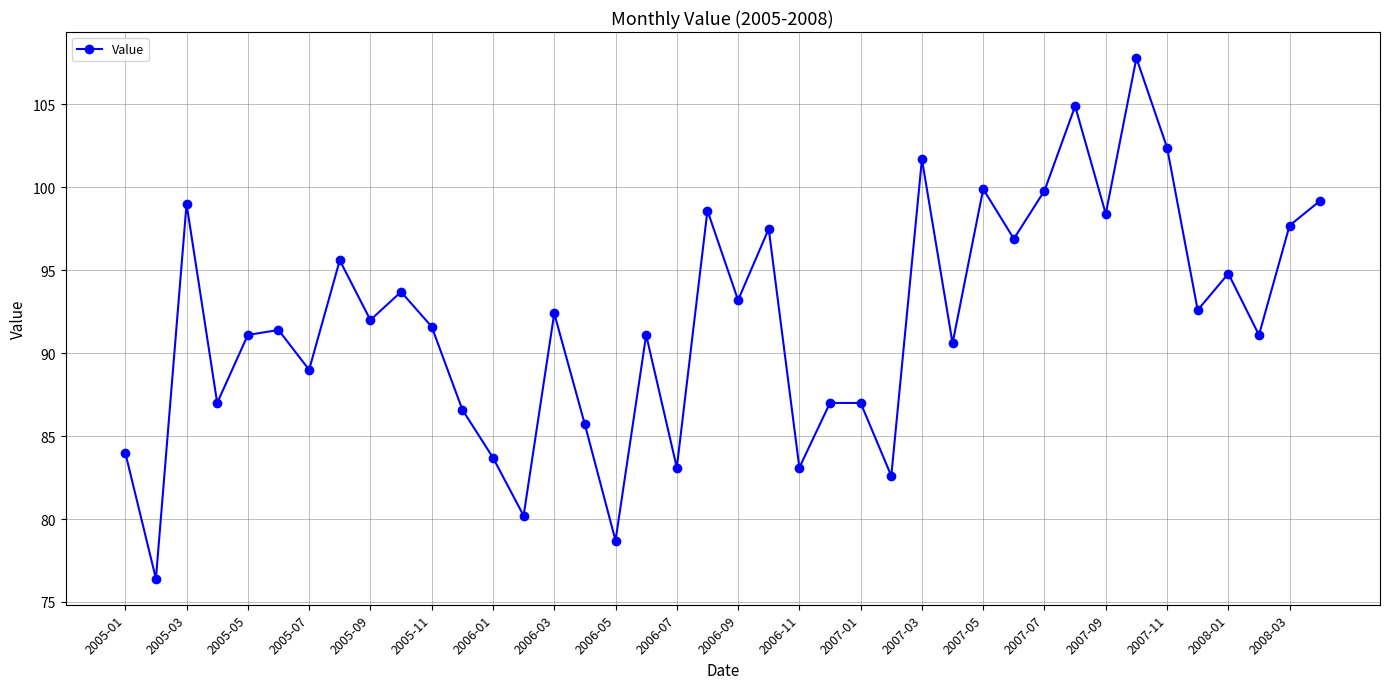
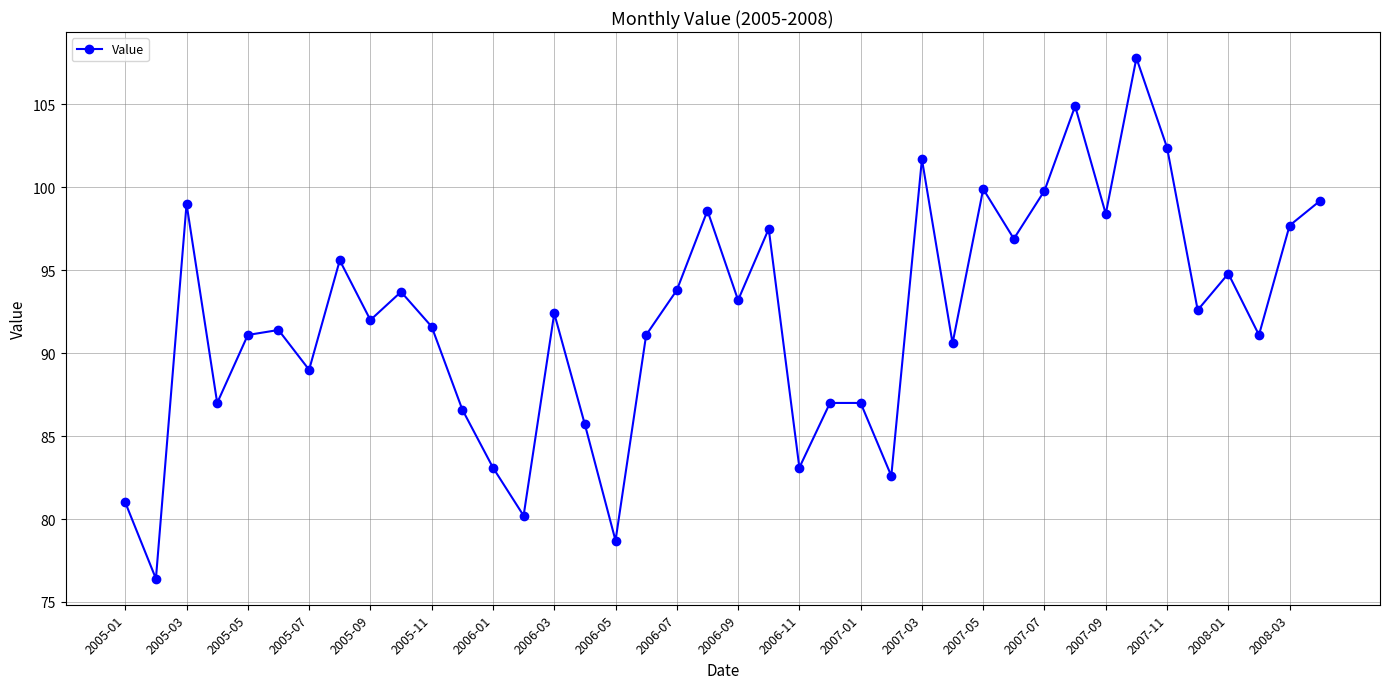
2005-01: 84 -> 81
2006-01: 83.7 -> 83.1
2006-07: 83.1 -> 93.8
